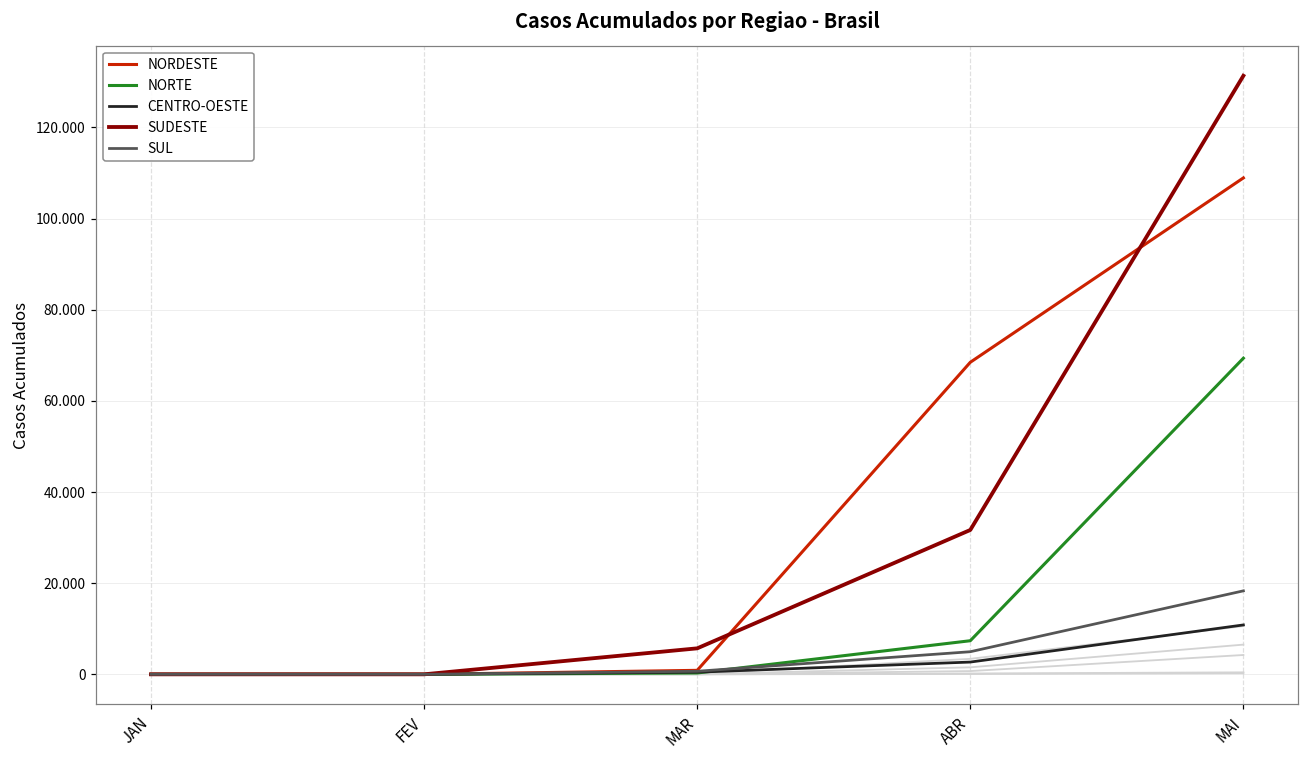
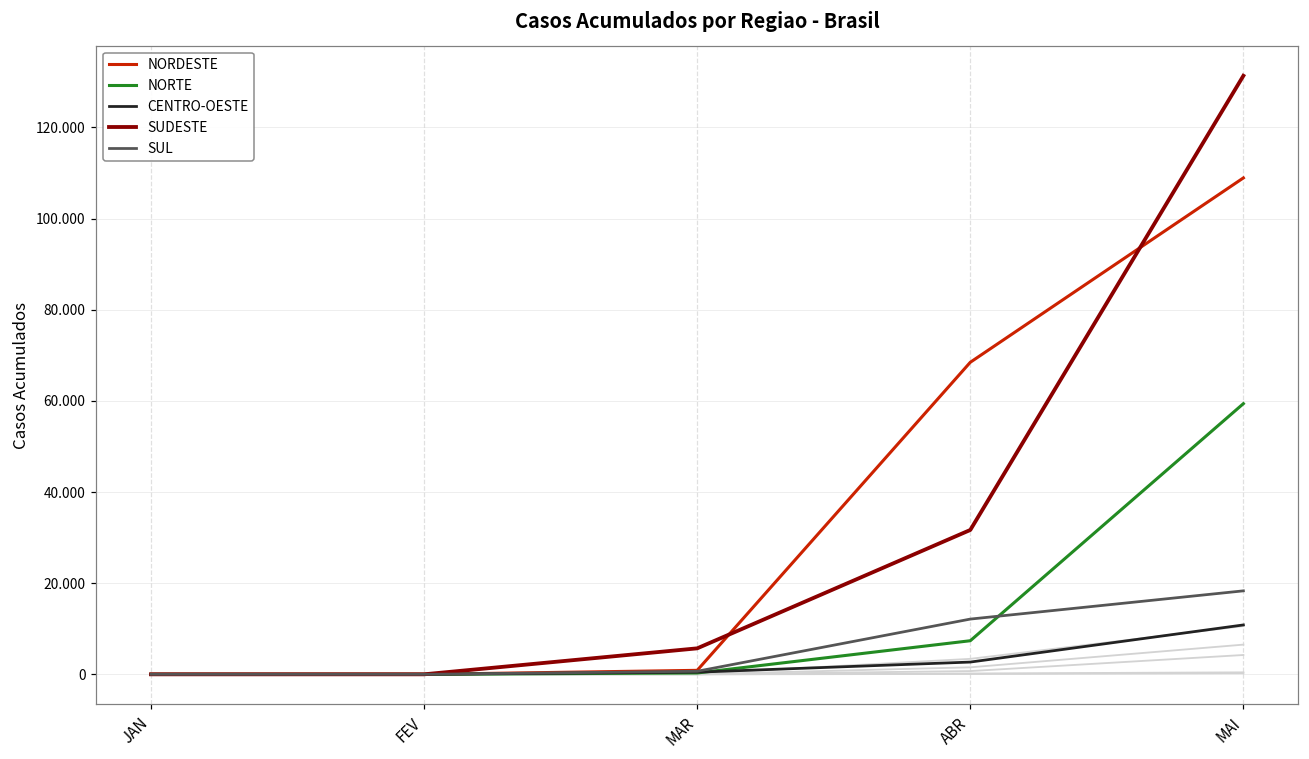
SUL, ABR: 5 -> 12
NORTE, MAI: 69 -> 59
